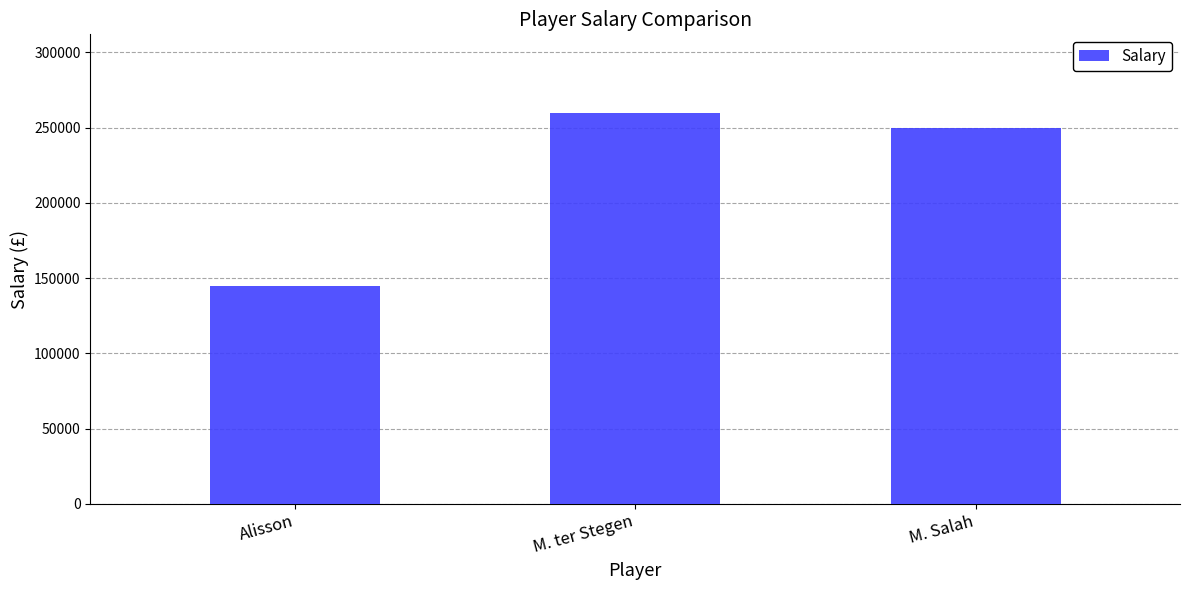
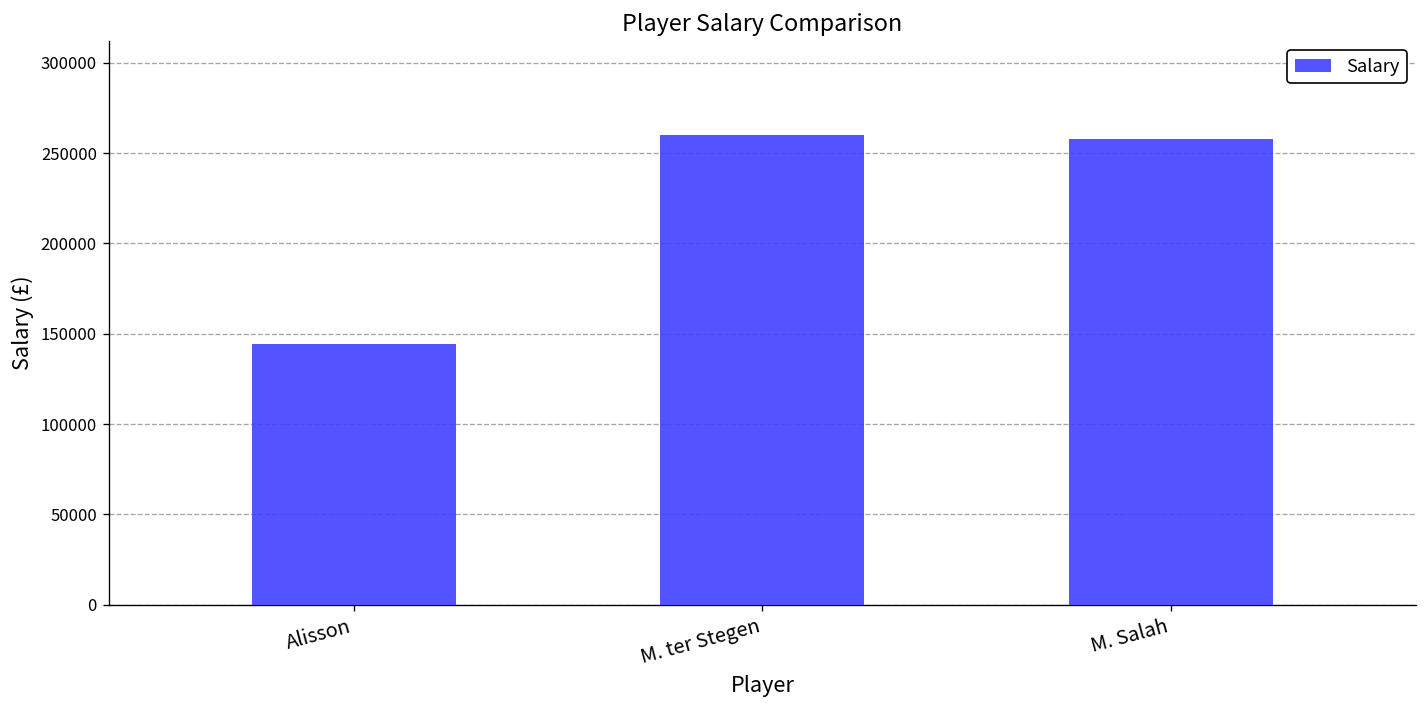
M. Salah: 250000 -> 258000
